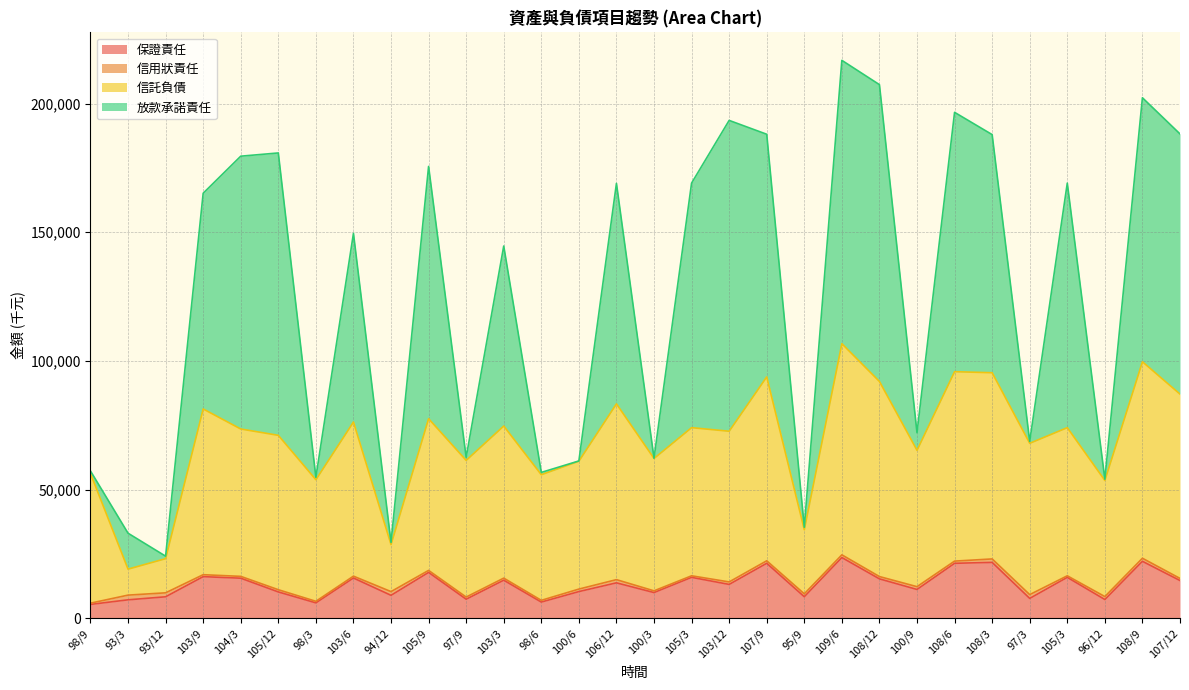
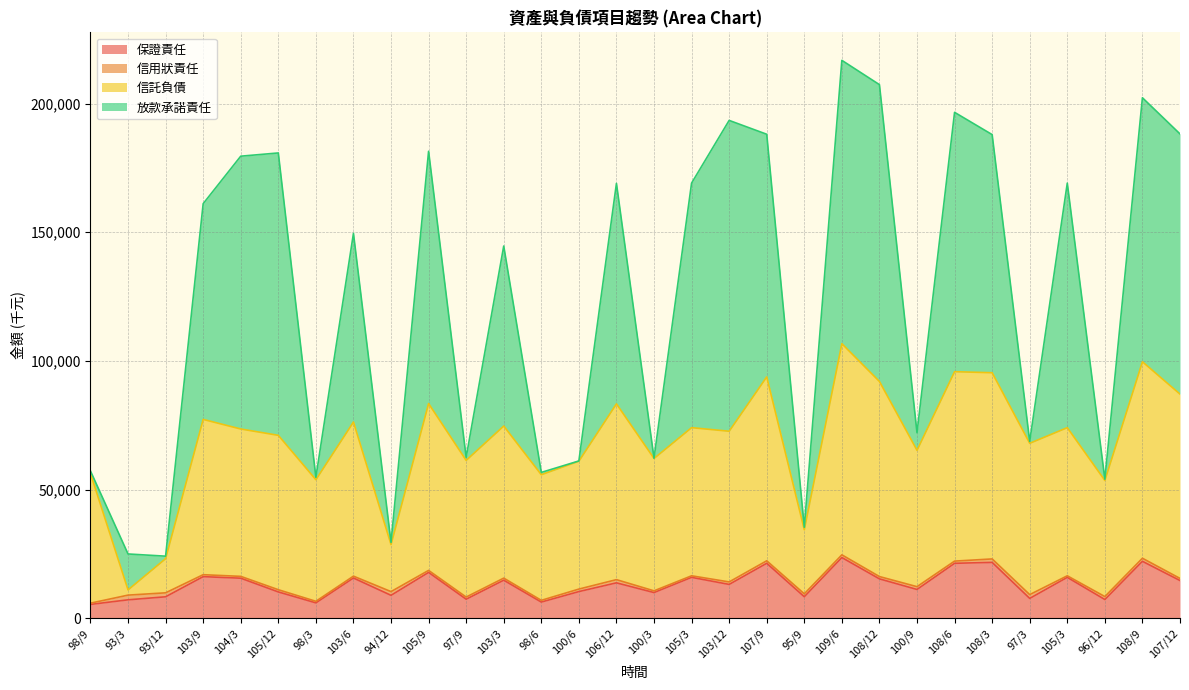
信託負債, 93/3: 10,000 -> 2,000
信託負債, 103/9: 64,000 -> 60,000
信託負債, 105/9: 59,000 -> 65,000
